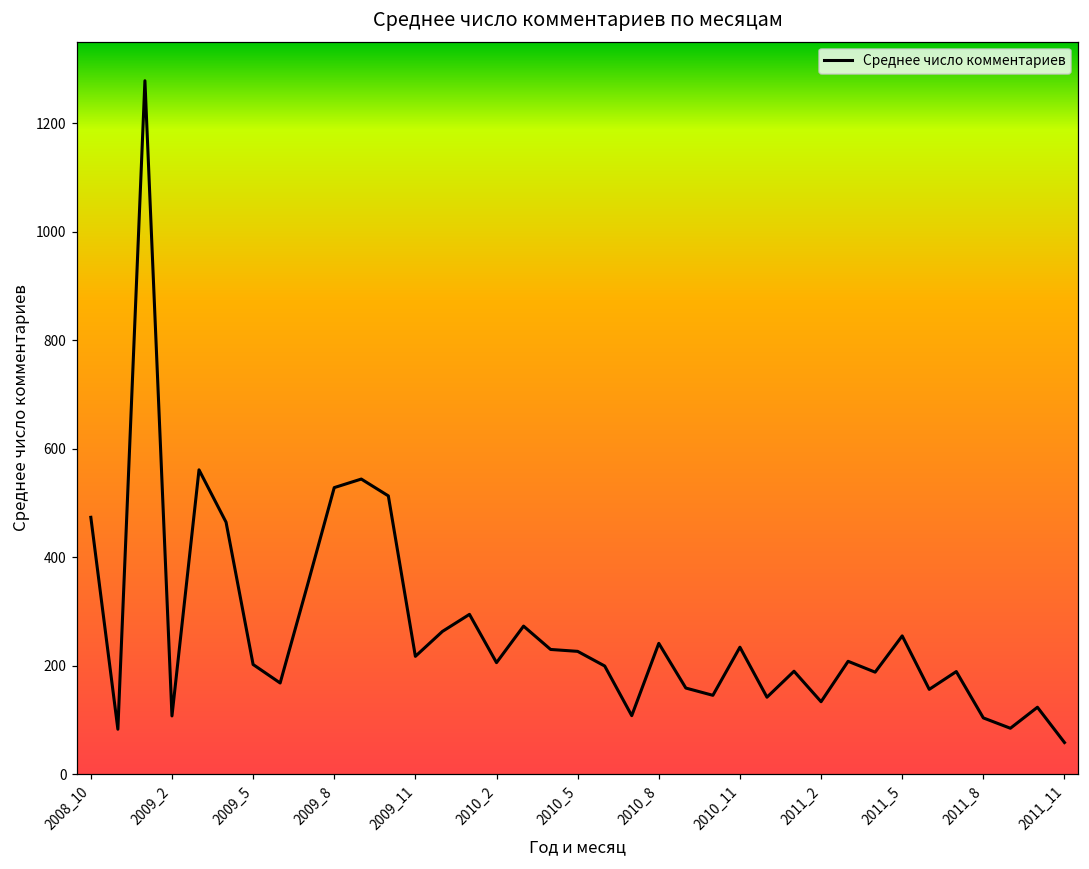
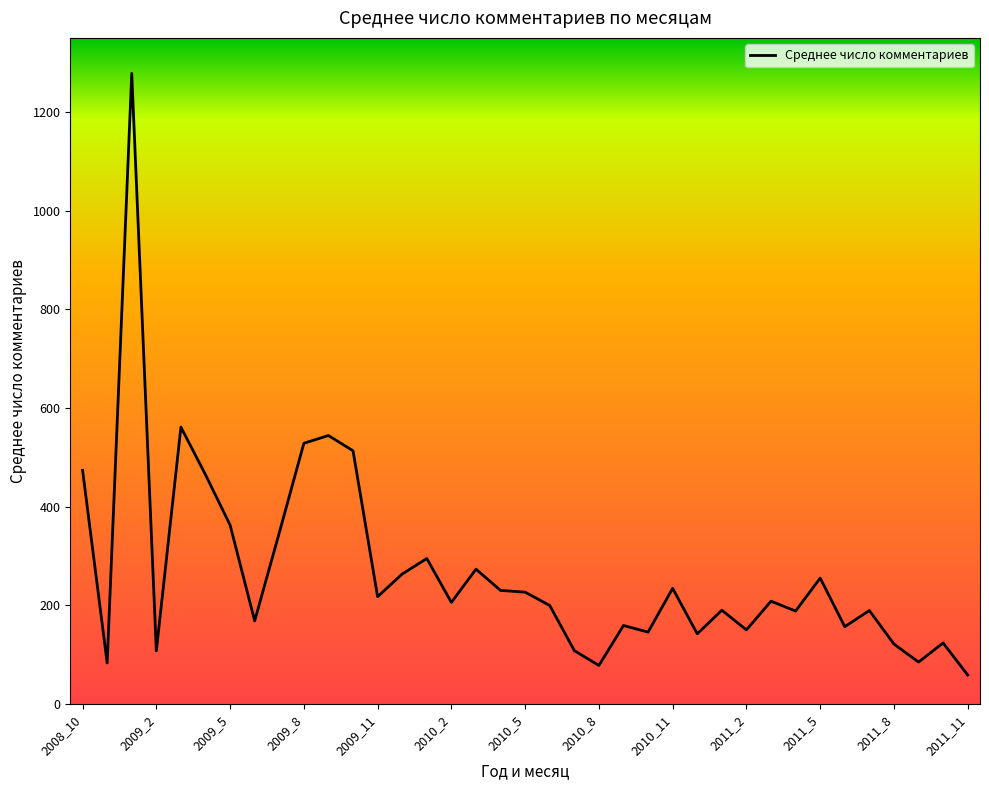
2009_5: 200 -> 360
2010_8: 240 -> 80
2011_2: 130 -> 150
2011_8: 100 -> 120
